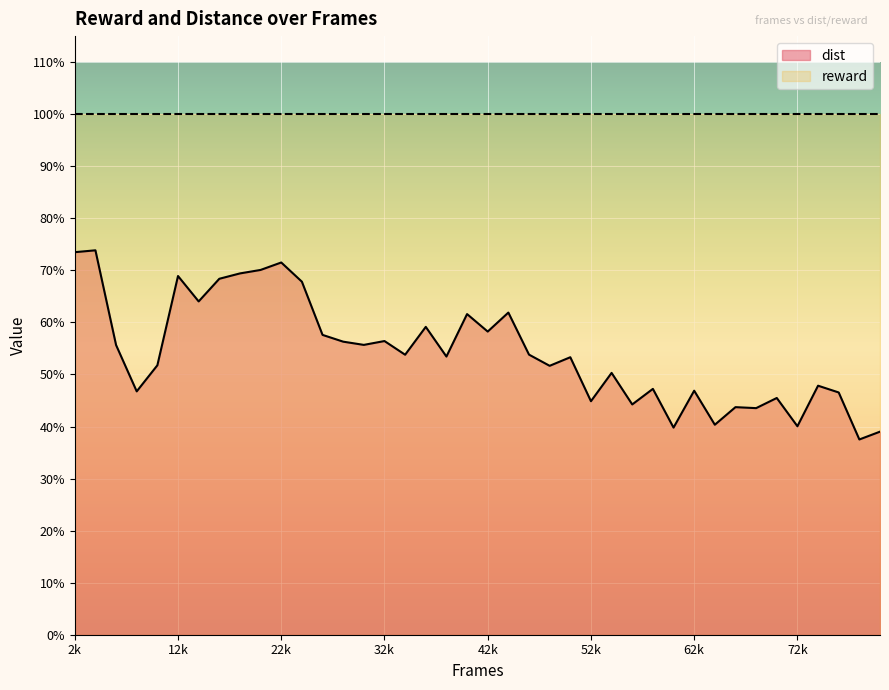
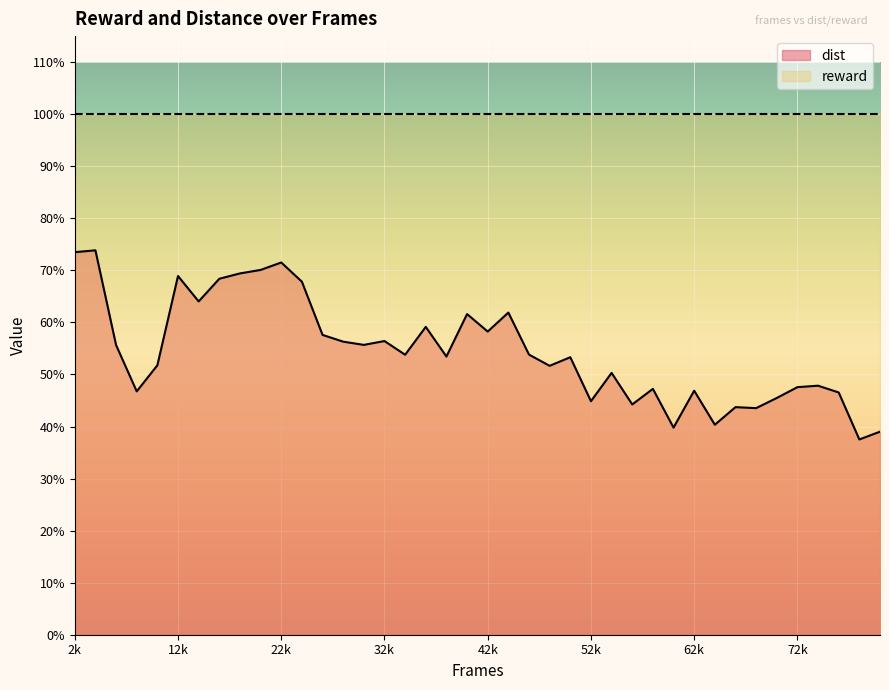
dist, 72k: 40% -> 48%
